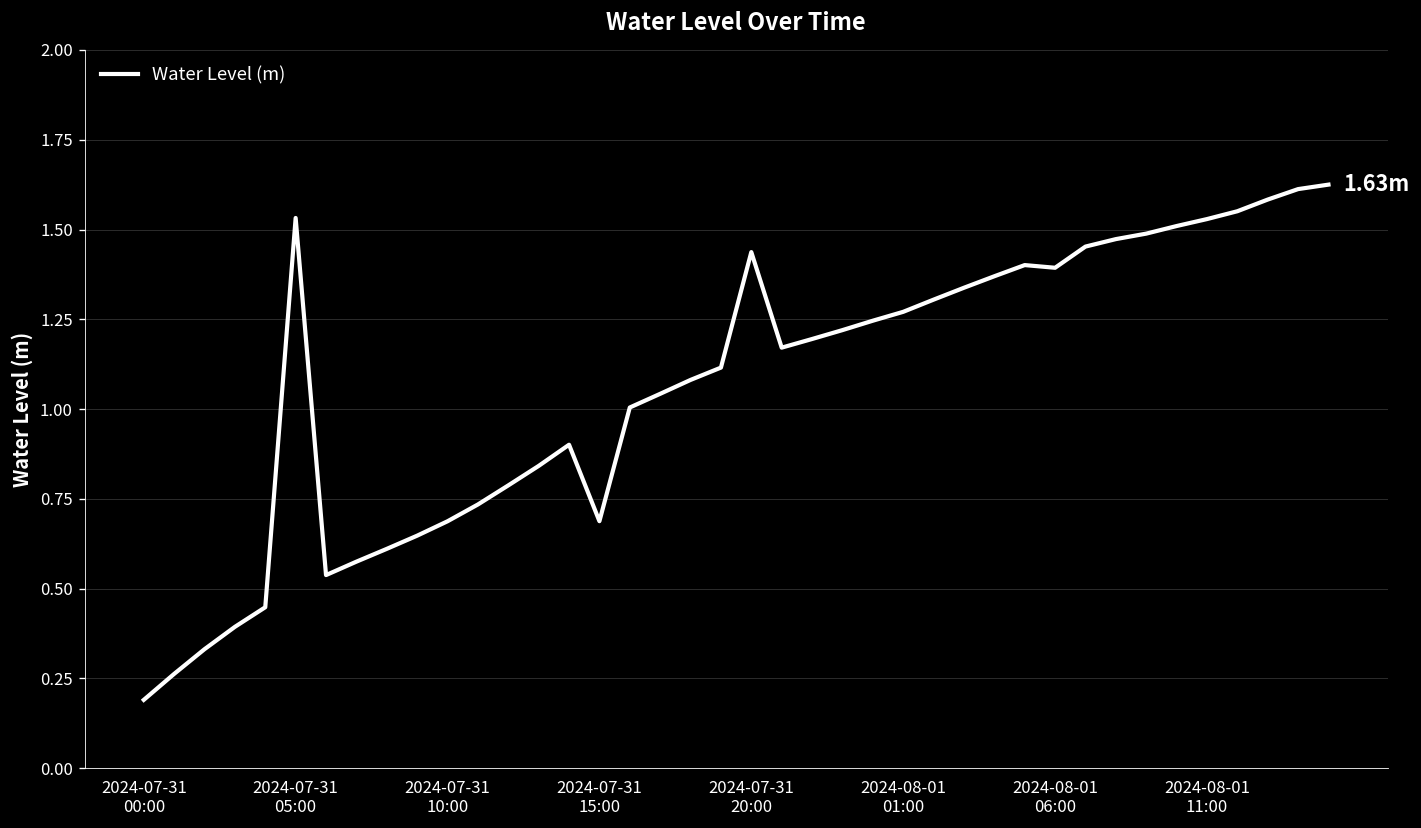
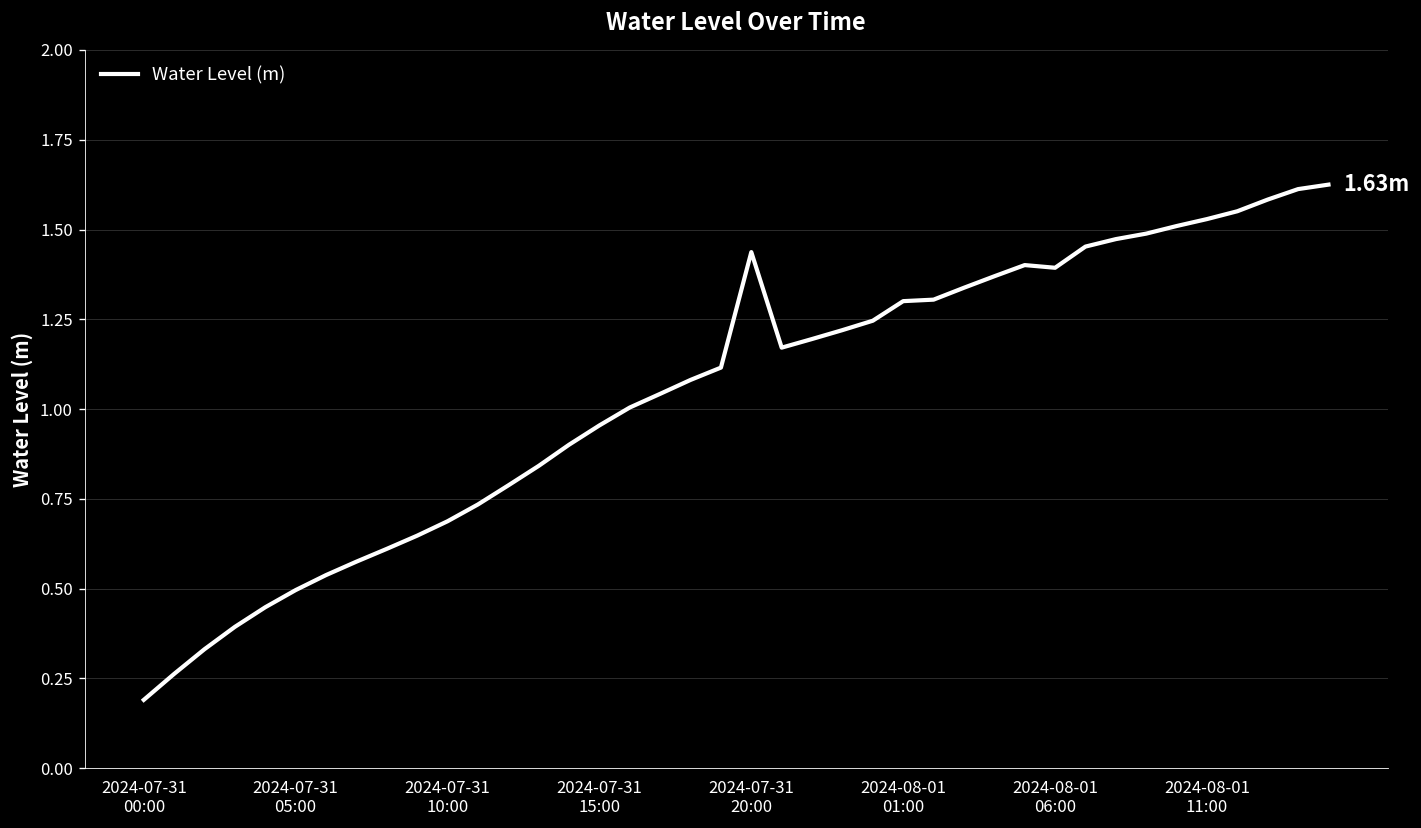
2024-07-31 05:00: 1.53 -> 0.50
2024-07-31 15:00: 0.69 -> 0.95
2024-08-01 01:00: 1.27 -> 1.30
